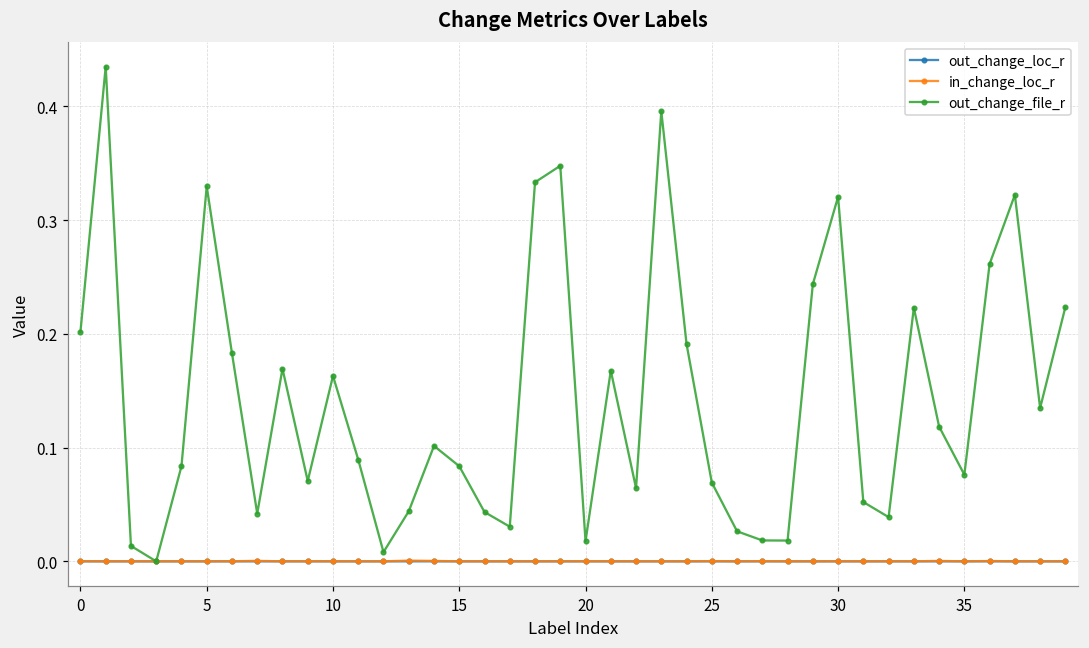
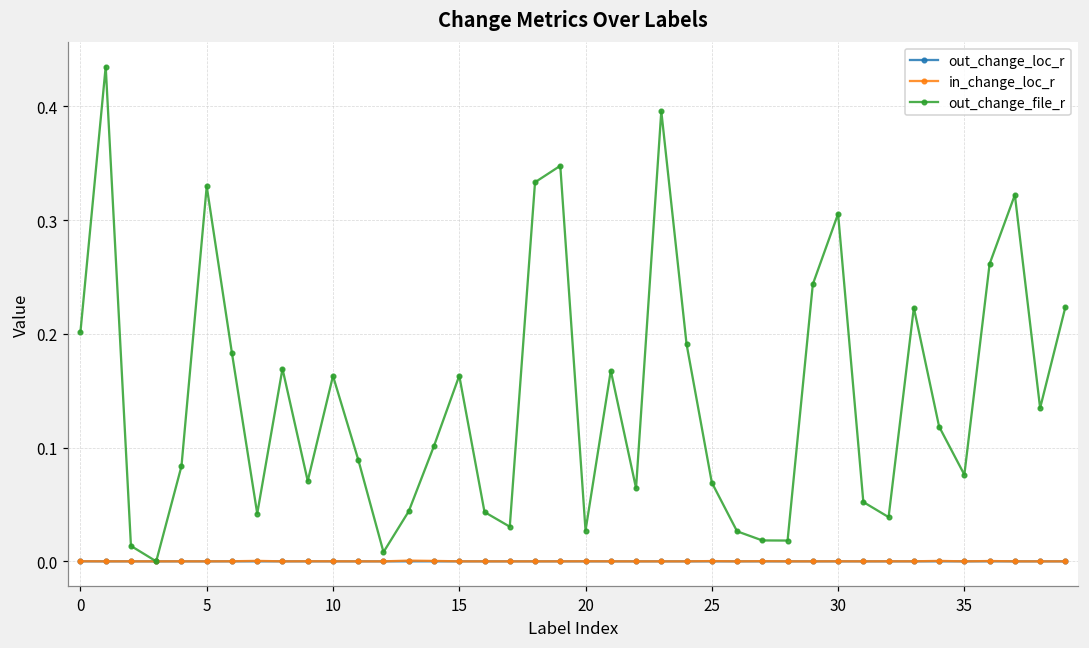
out_change_file_r, 15: 0.084 -> 0.163
out_change_file_r, 20: 0.018 -> 0.027
out_change_file_r, 30: 0.321 -> 0.306
